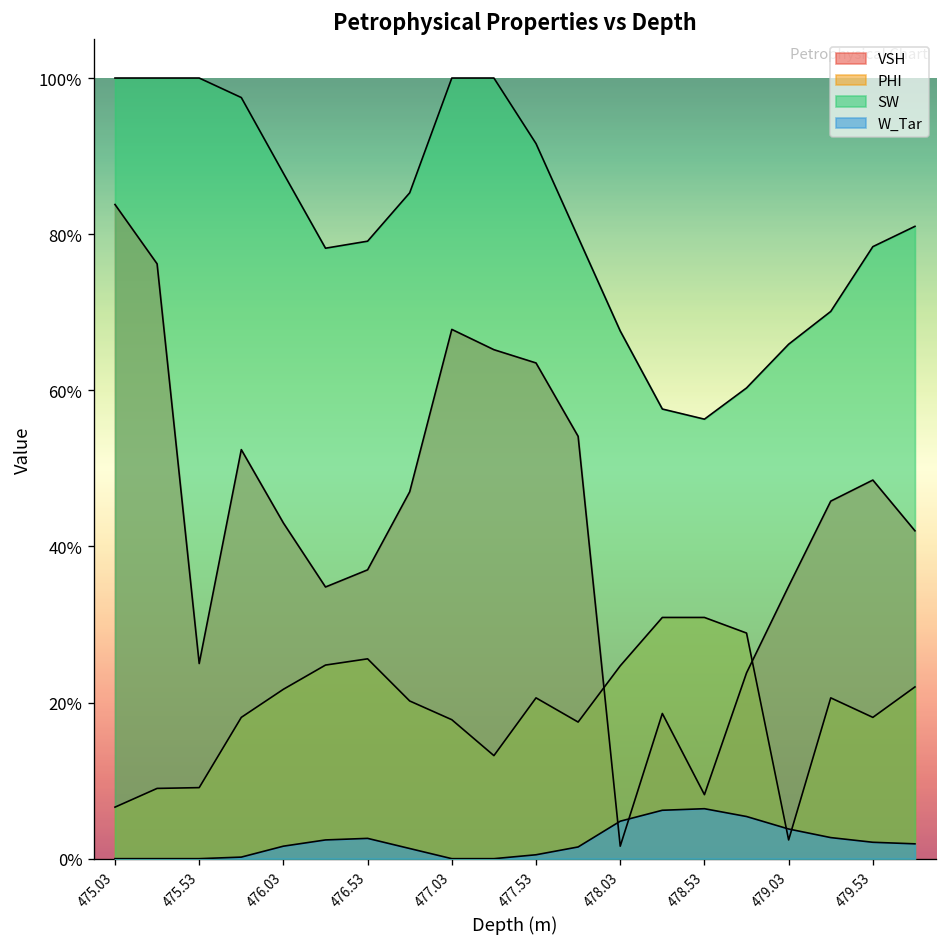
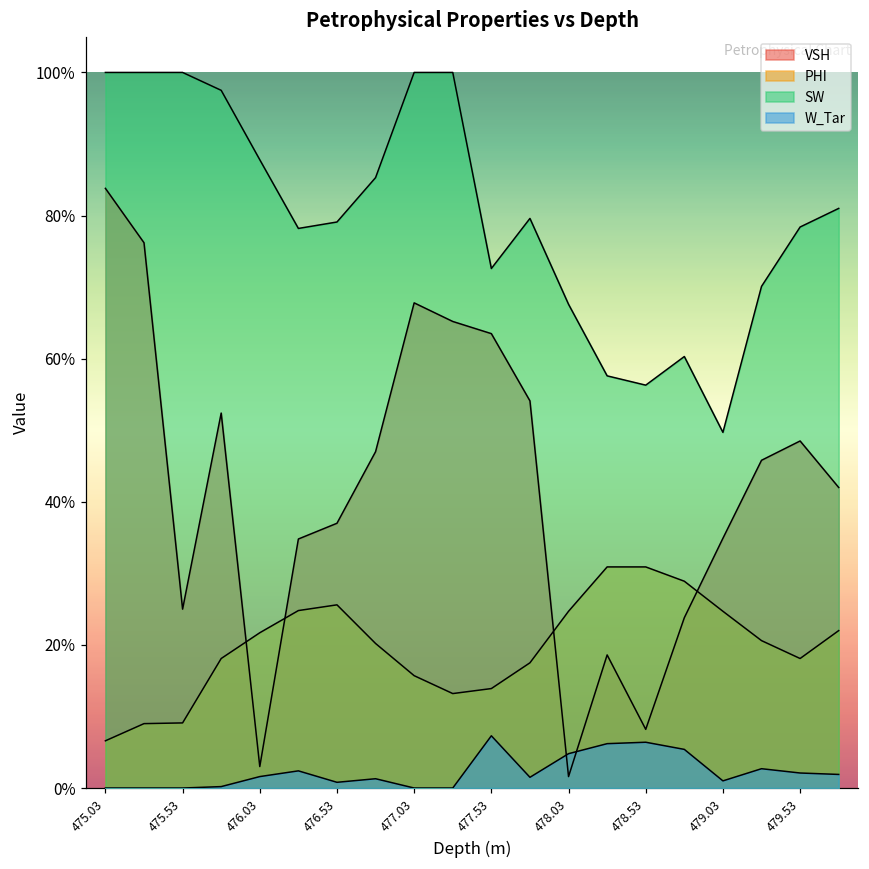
VSH, 476.03: 43% -> 3%
W_Tar, 476.53: 3% -> 1%
PHI, 477.03: 18% -> 16%
PHI, 477.53: 21% -> 14%
SW, 477.53: 92% -> 73%
W_Tar, 477.53: 1% -> 7%
PHI, 479.03: 2% -> 25%
SW, 479.03: 66% -> 50%
W_Tar, 479.03: 4% -> 1%
